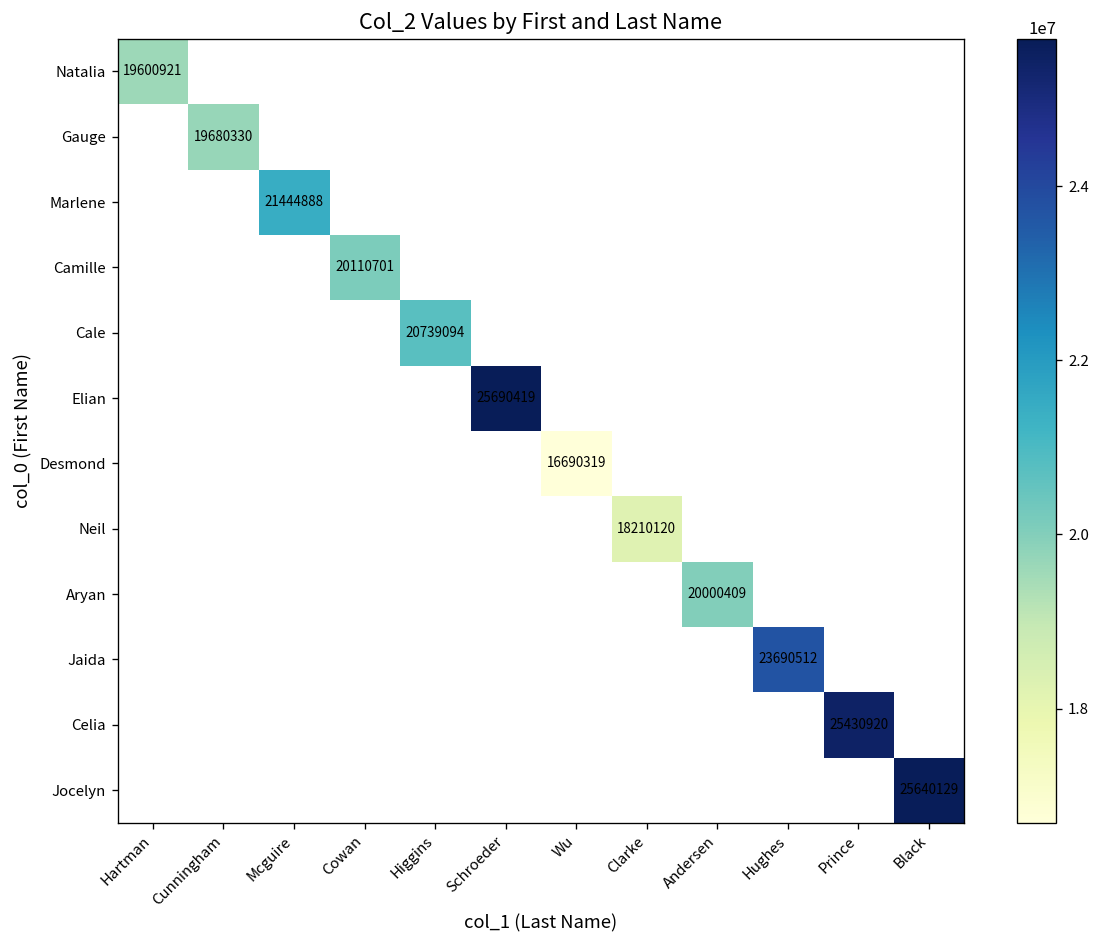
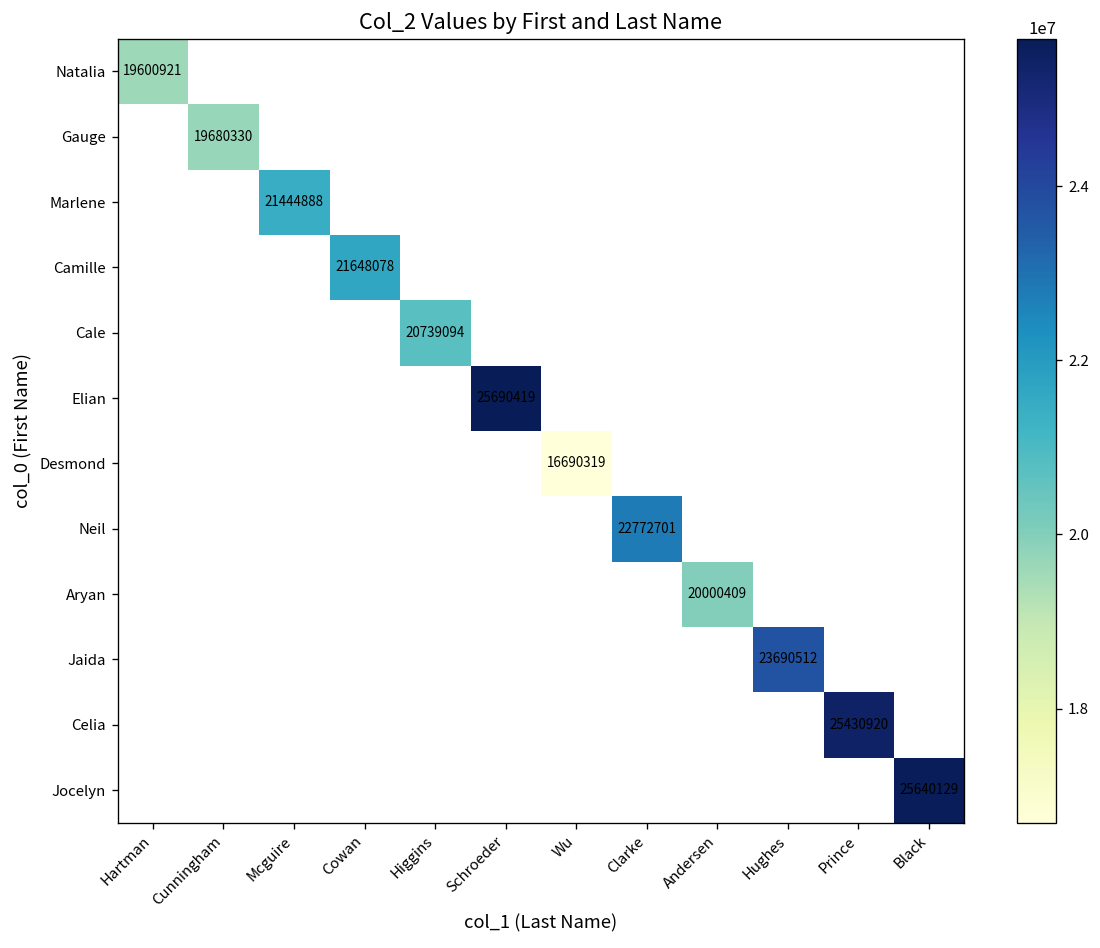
Camille, Cowan: 20110701 -> 21648078
Neil, Clarke: 18210120 -> 22772701
